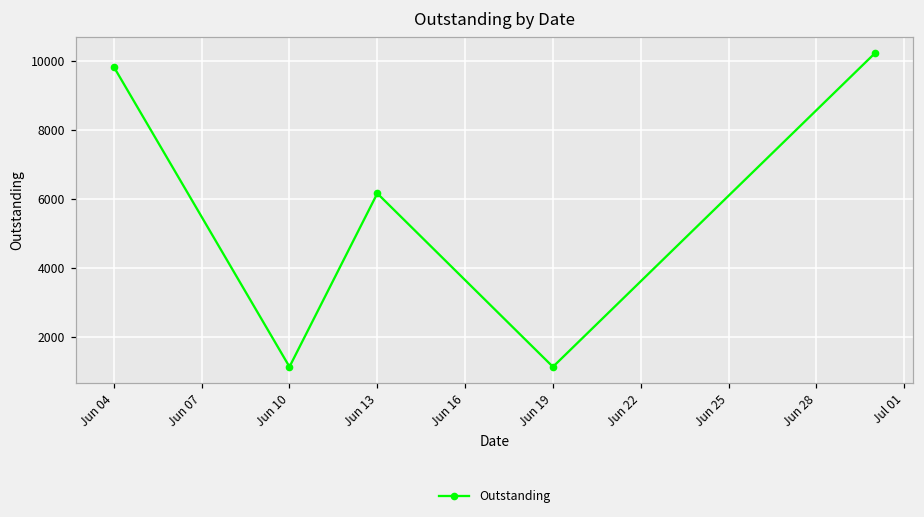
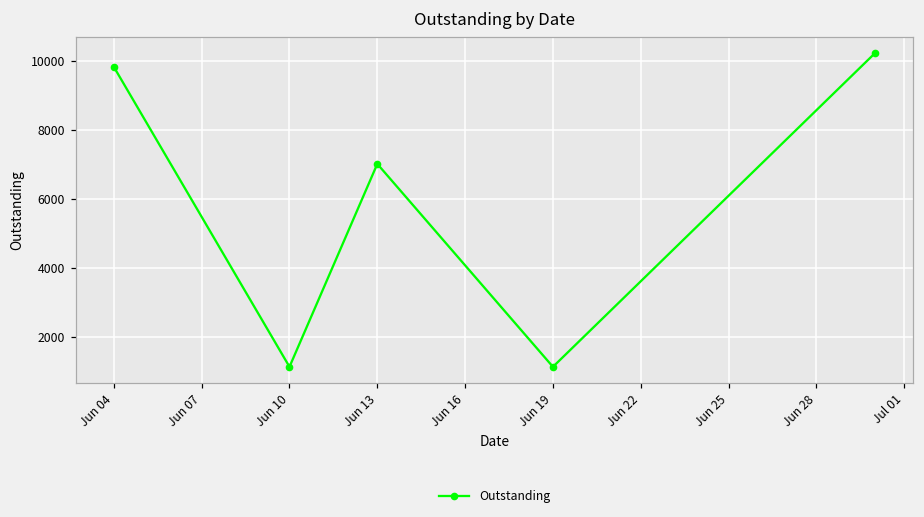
Jun 13: 6200 -> 7000
